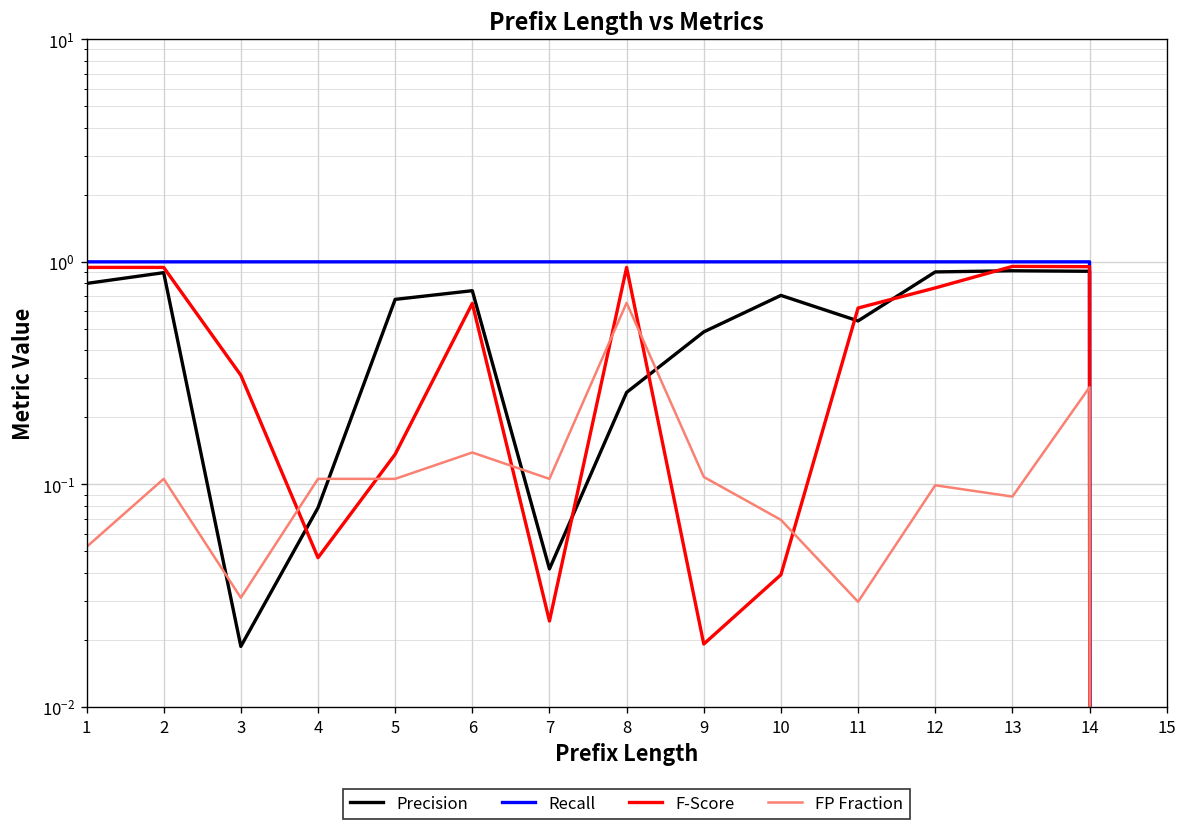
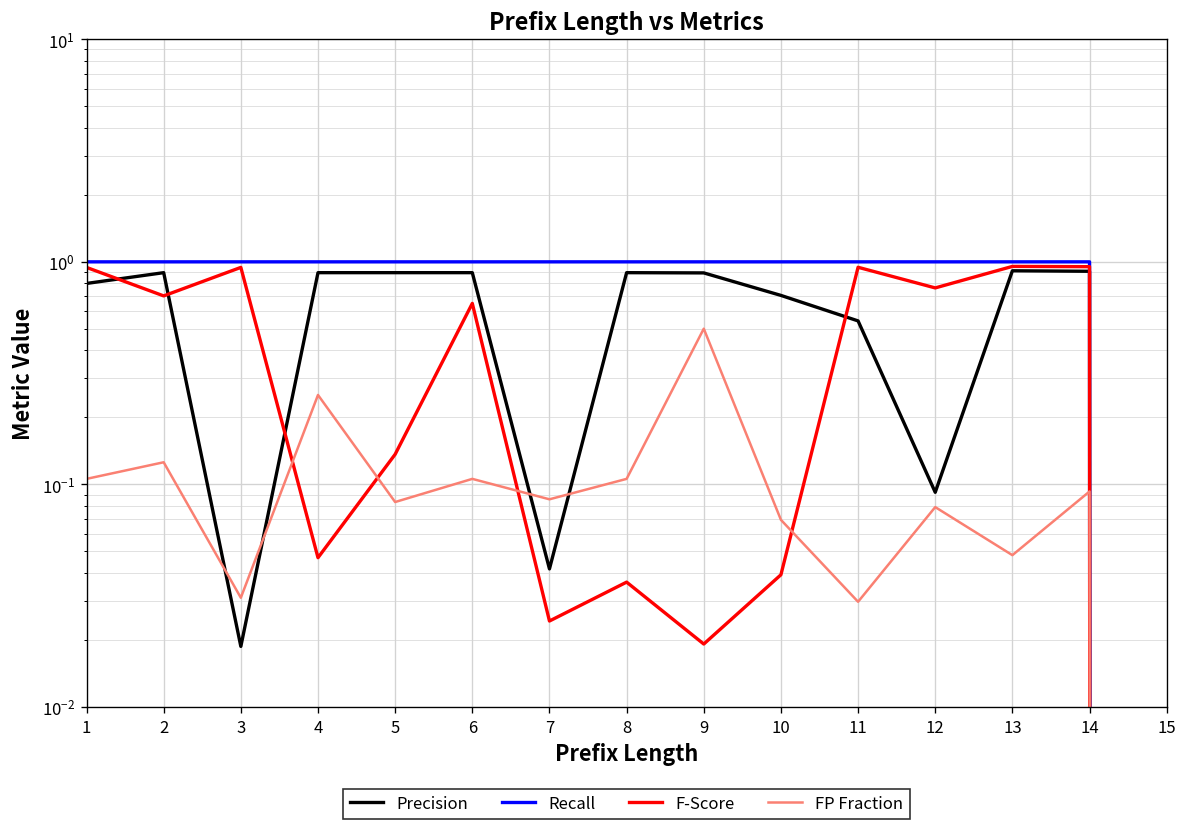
FP Fraction, 1: 0.052 -> 0.11
F-Score, 2: 0.9 -> 0.70
FP Fraction, 2: 0.11 -> 0.13
F-Score, 3: 0.31 -> 0.9
Precision, 4: 0.079 -> 0.9
FP Fraction, 4: 0.11 -> 0.25
Precision, 5: 0.68 -> 0.9
FP Fraction, 5: 0.11 -> 0.08
Precision, 6: 0.74 -> 0.9
FP Fraction, 6: 0.14 -> 0.11
FP Fraction, 7: 0.11 -> 0.09
Precision, 8: 0.26 -> 0.9
F-Score, 8: 0.9 -> 0.036
FP Fraction, 8: 0.65 -> 0.11
Precision, 9: 0.48 -> 0.9
FP Fraction, 9: 0.11 -> 0.50
F-Score, 11: 0.62 -> 0.9
Precision, 12: 0.9 -> 0.09
FP Fraction, 12: 0.10 -> 0.079
FP Fraction, 13: 0.09 -> 0.048
FP Fraction, 14: 0.27 -> 0.09
